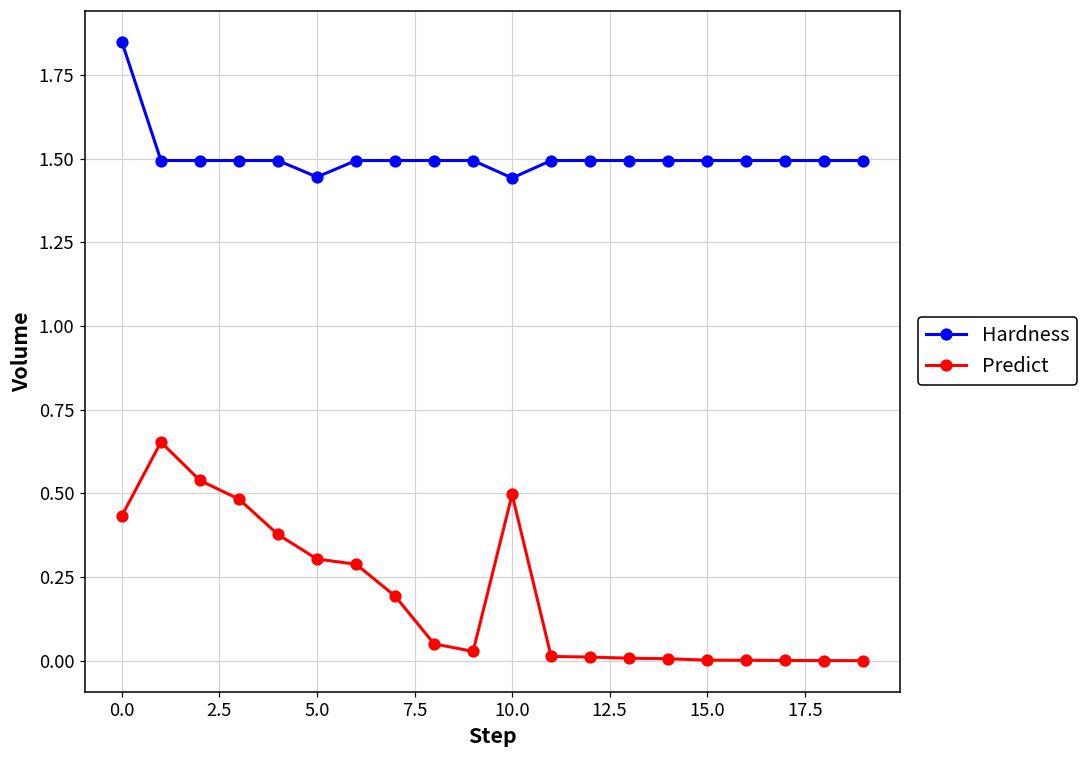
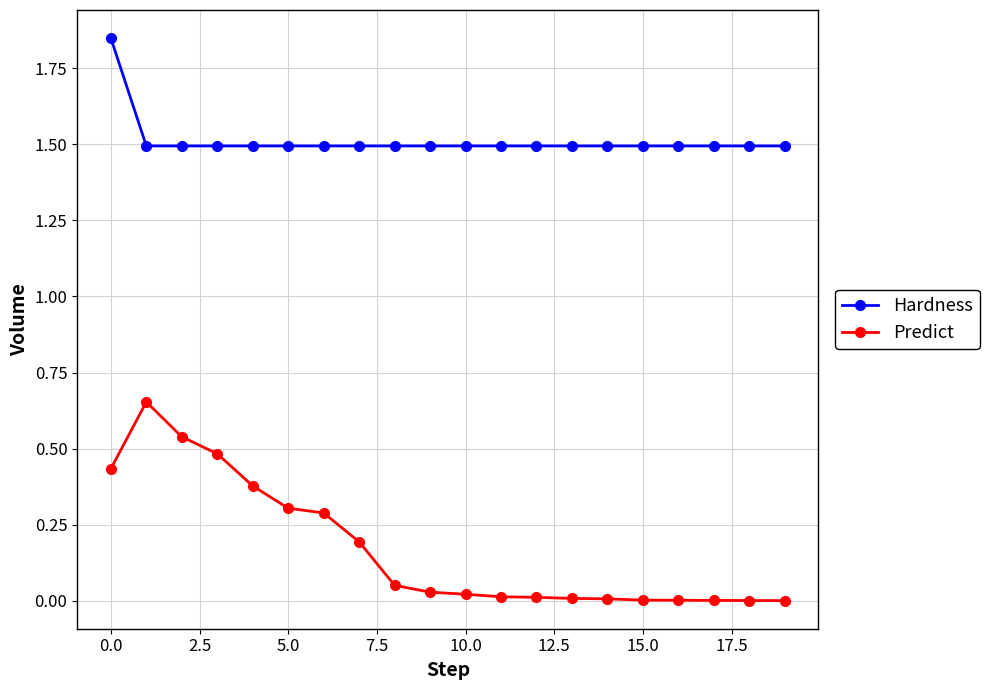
Hardness, 5.0: 1.45 -> 1.49
Hardness, 10.0: 1.44 -> 1.49
Predict, 10.0: 0.50 -> 0.02
